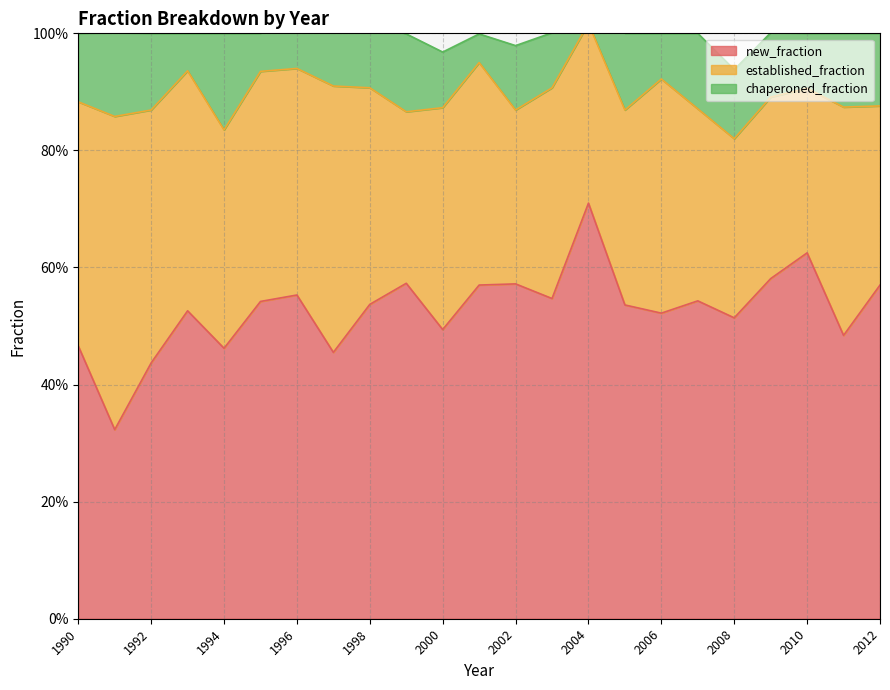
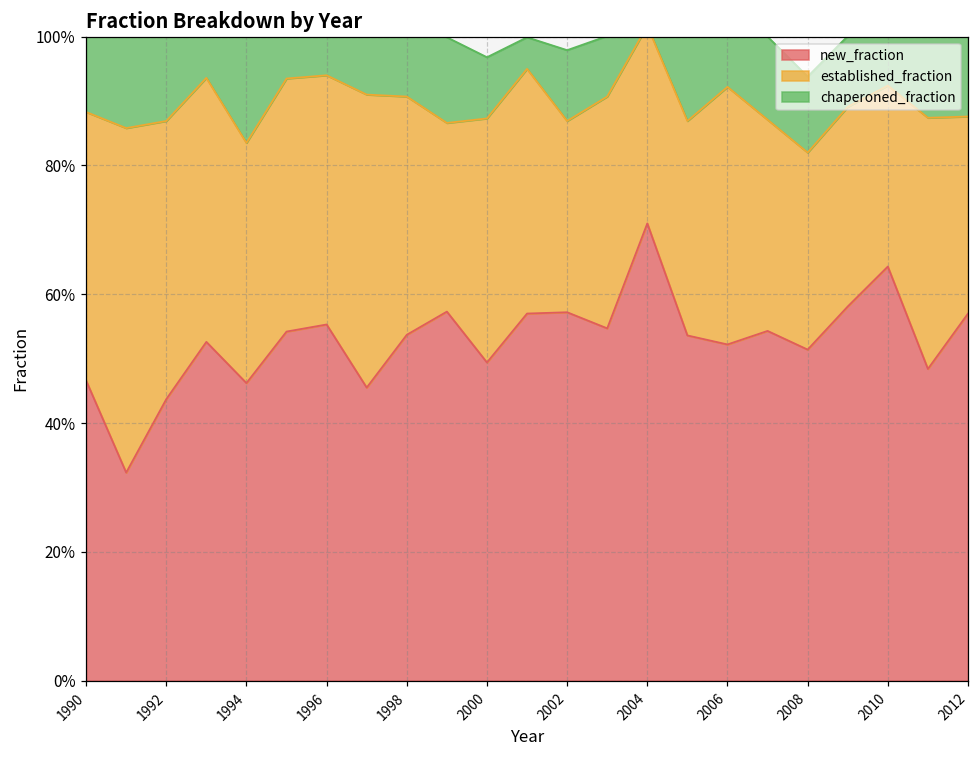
new_fraction, 2010: 63% -> 64%
